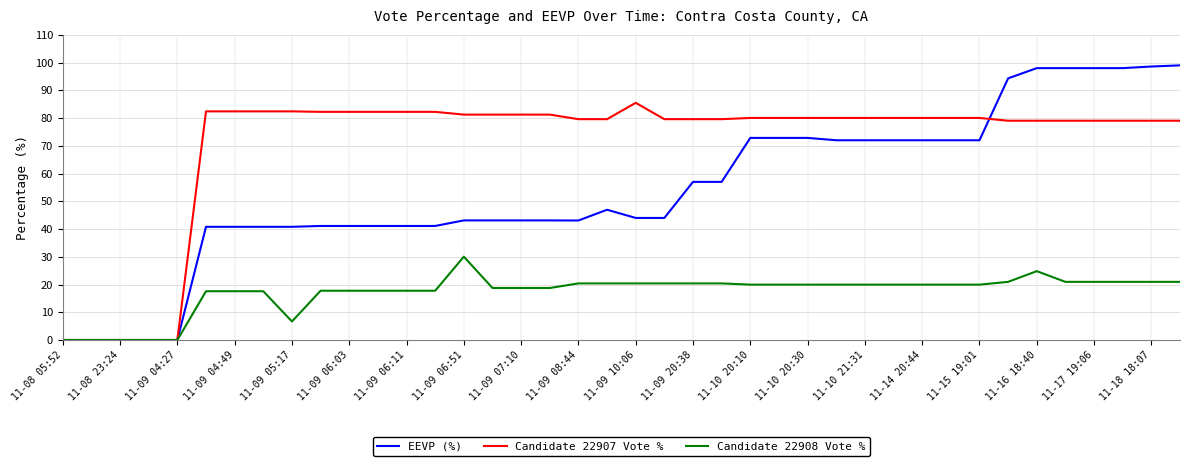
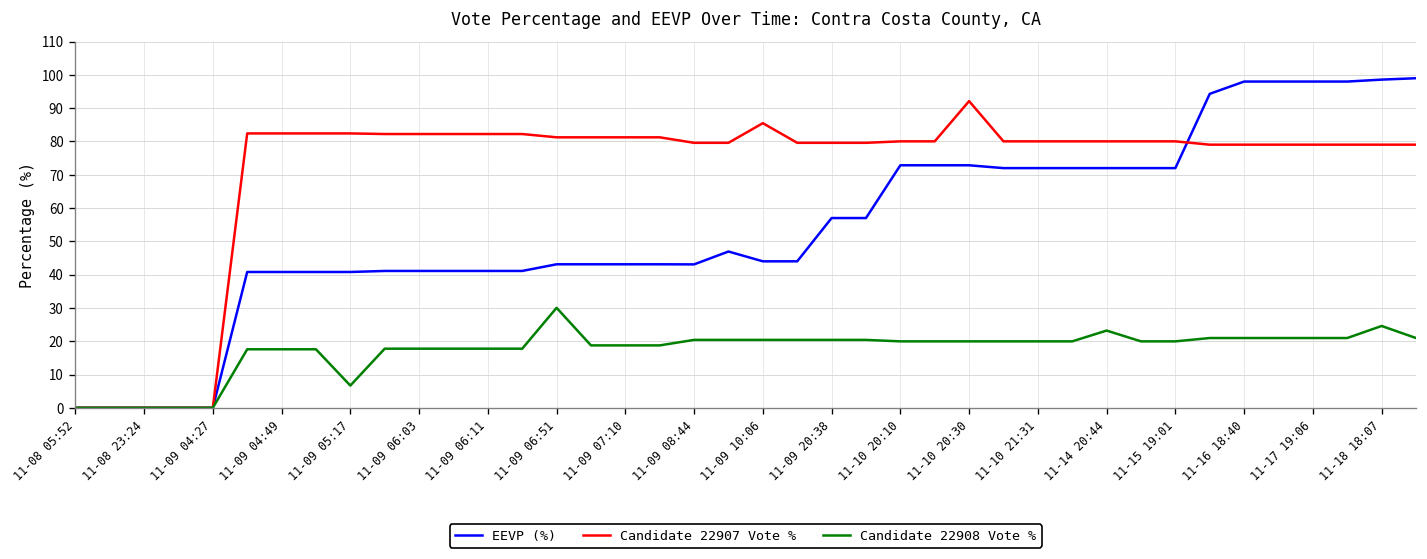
Candidate 22907 Vote %, 11-10 20:30: 80 -> 92
Candidate 22908 Vote %, 11-14 20:44: 20 -> 23
Candidate 22908 Vote %, 11-16 18:40: 25 -> 21
Candidate 22908 Vote %, 11-18 18:07: 21 -> 25
